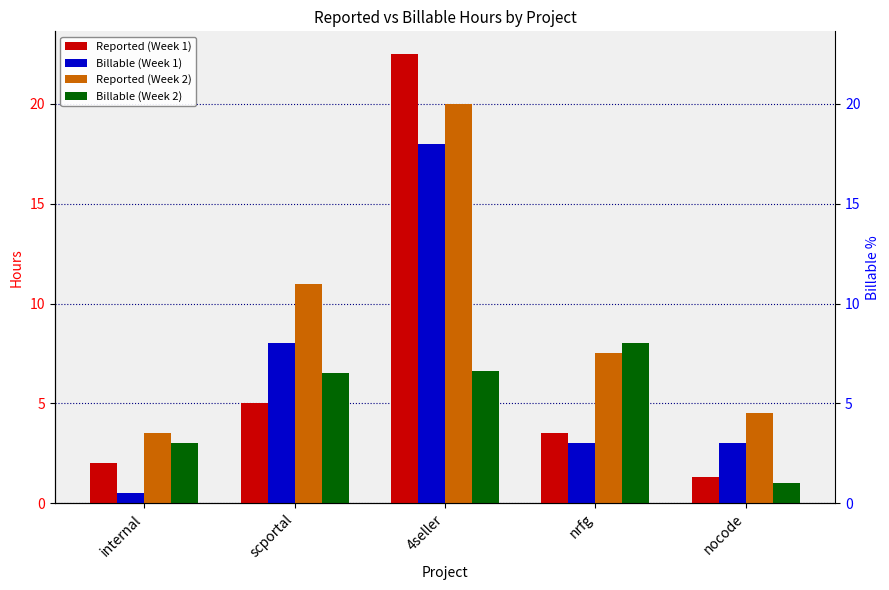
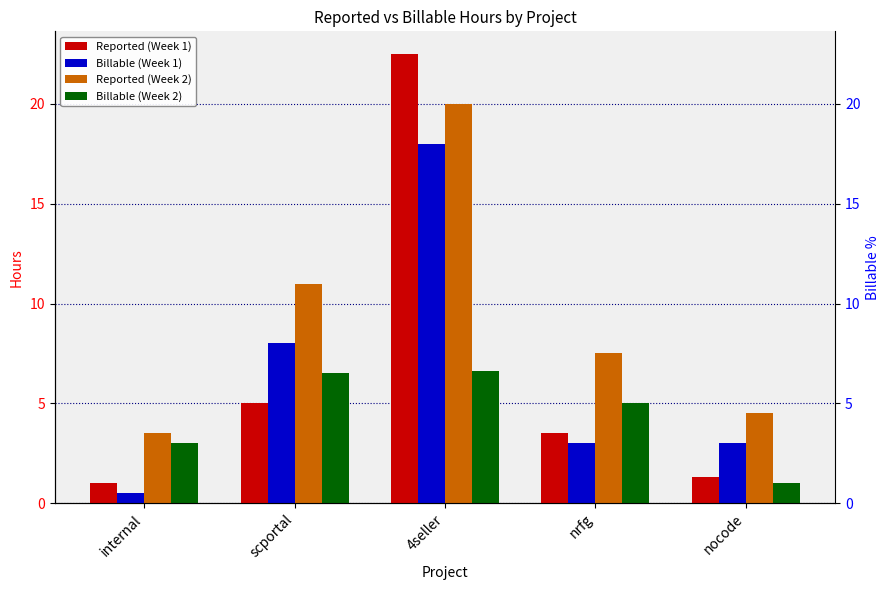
Reported (Week 1), internal: 2 -> 1
Billable (Week 2), nrfg: 8 -> 5
